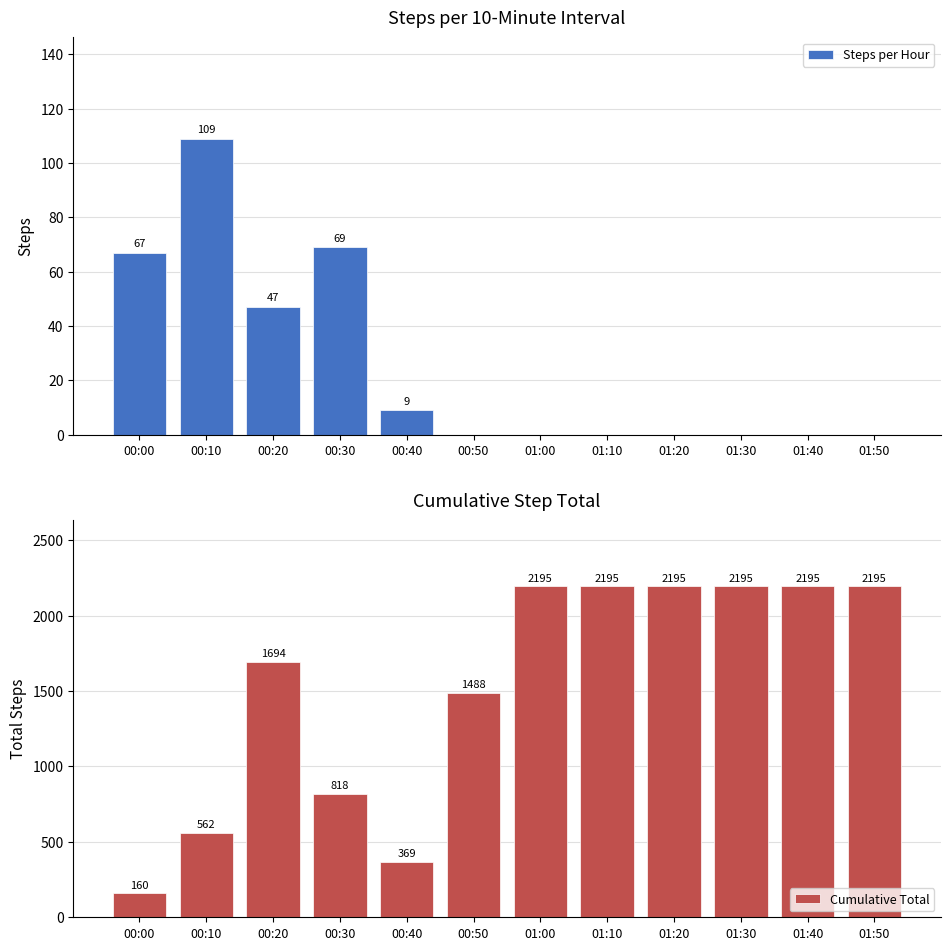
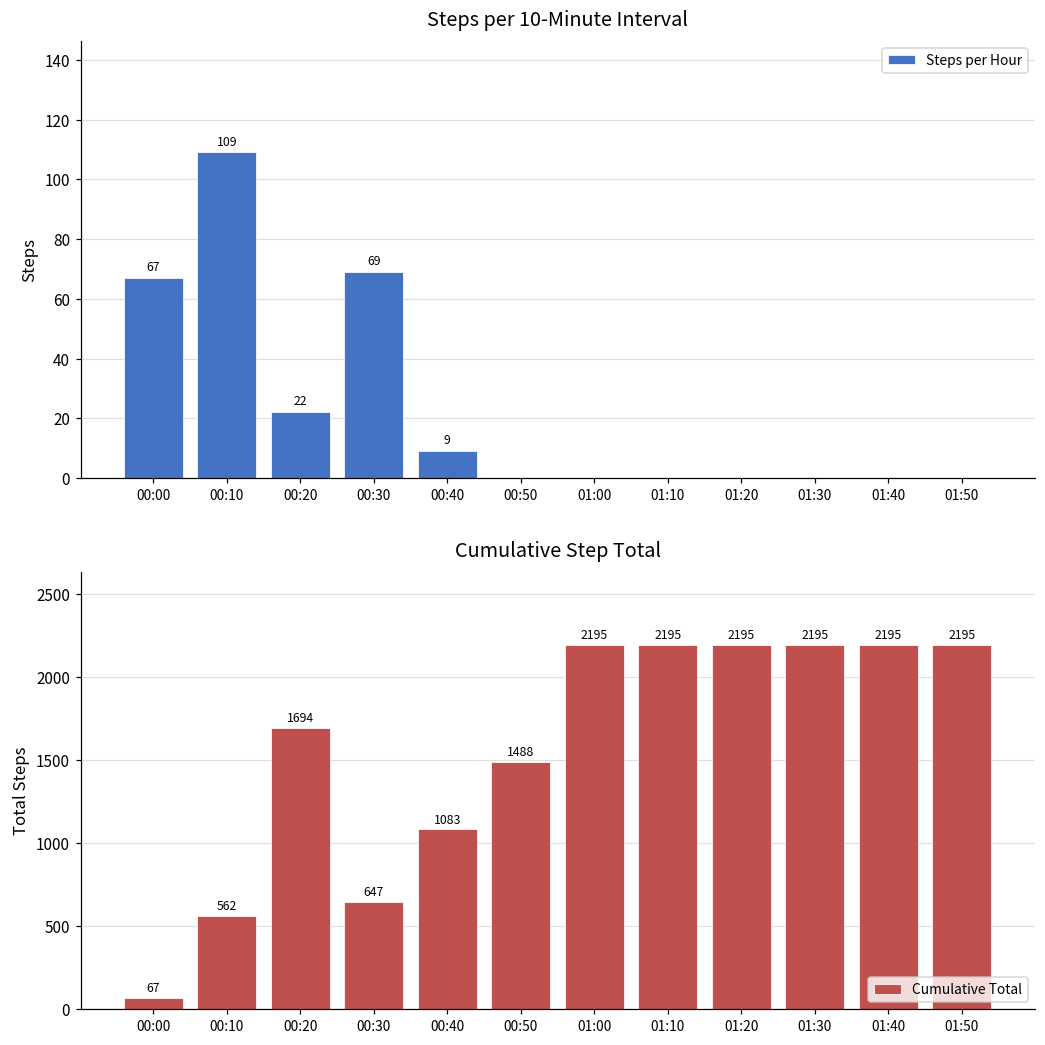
Steps per 10-Minute Interval, 00:20: 47 -> 22
Cumulative Step Total, 00:00: 160 -> 67
Cumulative Step Total, 00:30: 818 -> 647
Cumulative Step Total, 00:40: 369 -> 1083
